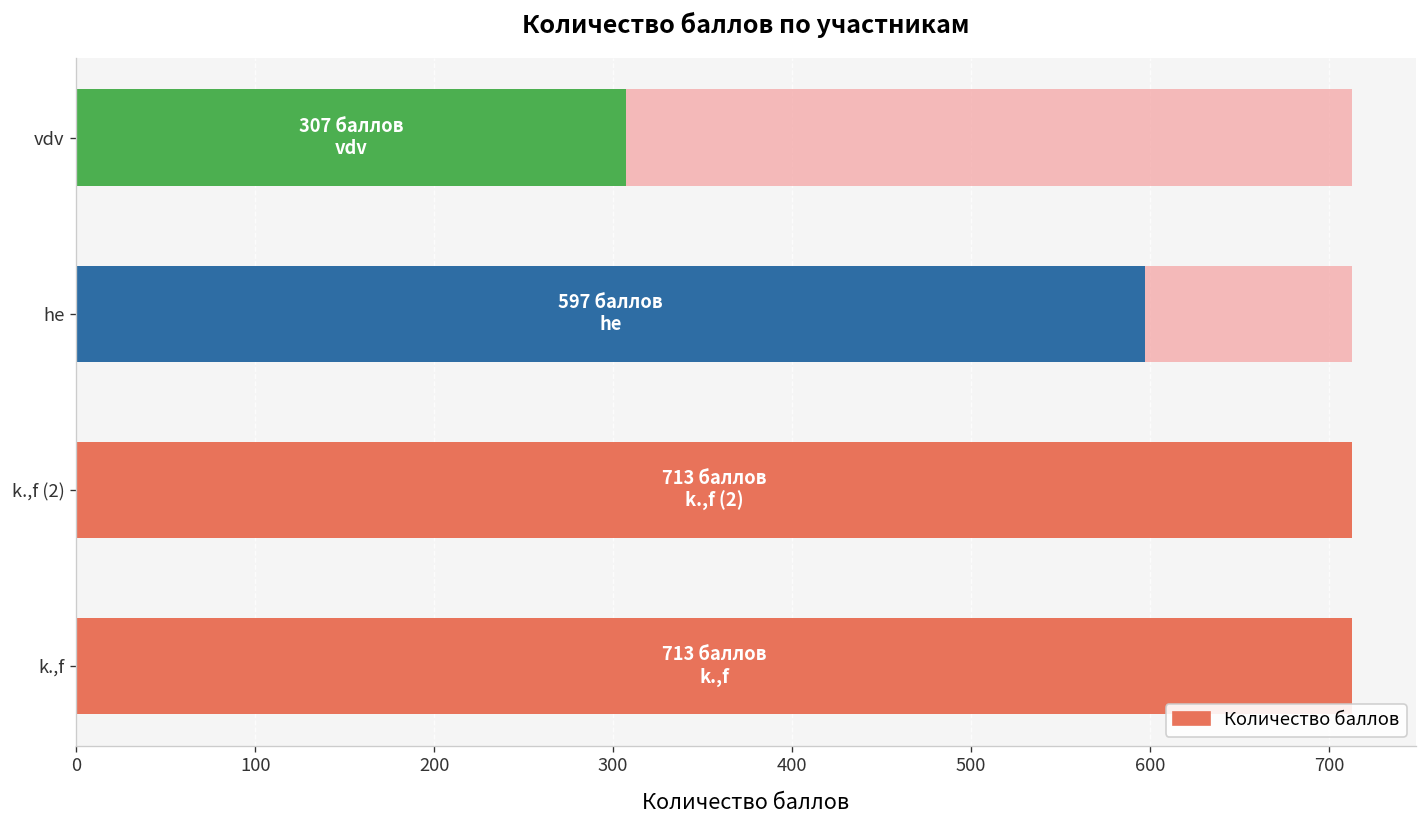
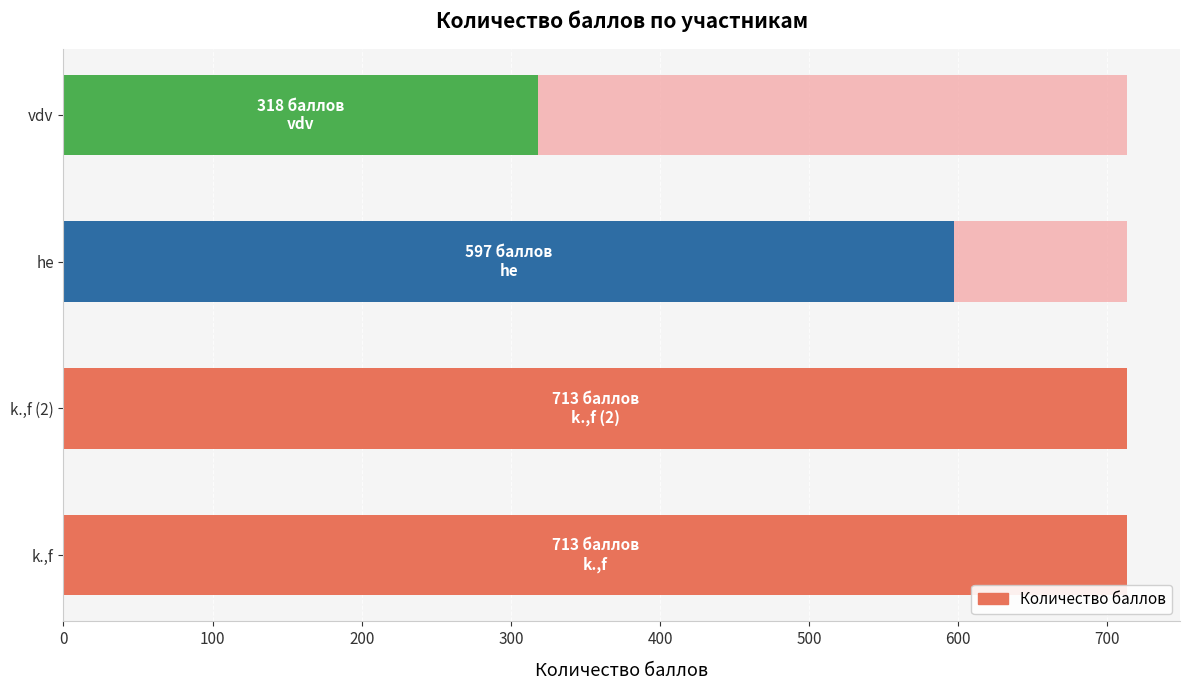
Количество баллов, vdv: 307 -> 318
